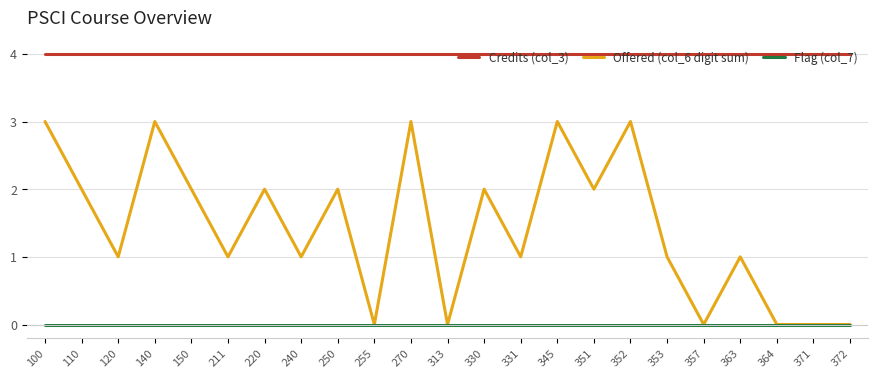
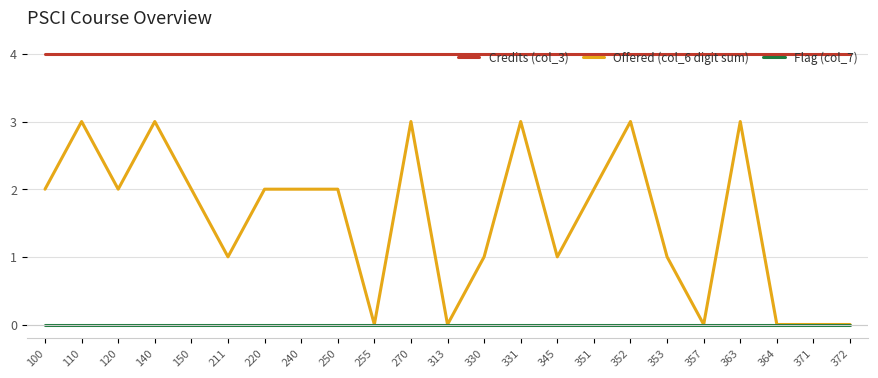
Offered (col_6 digit sum), 100: 3 -> 2
Offered (col_6 digit sum), 110: 2 -> 3
Offered (col_6 digit sum), 120: 1 -> 2
Offered (col_6 digit sum), 240: 1 -> 2
Offered (col_6 digit sum), 330: 2 -> 1
Offered (col_6 digit sum), 331: 1 -> 3
Offered (col_6 digit sum), 345: 3 -> 1
Offered (col_6 digit sum), 363: 1 -> 3
